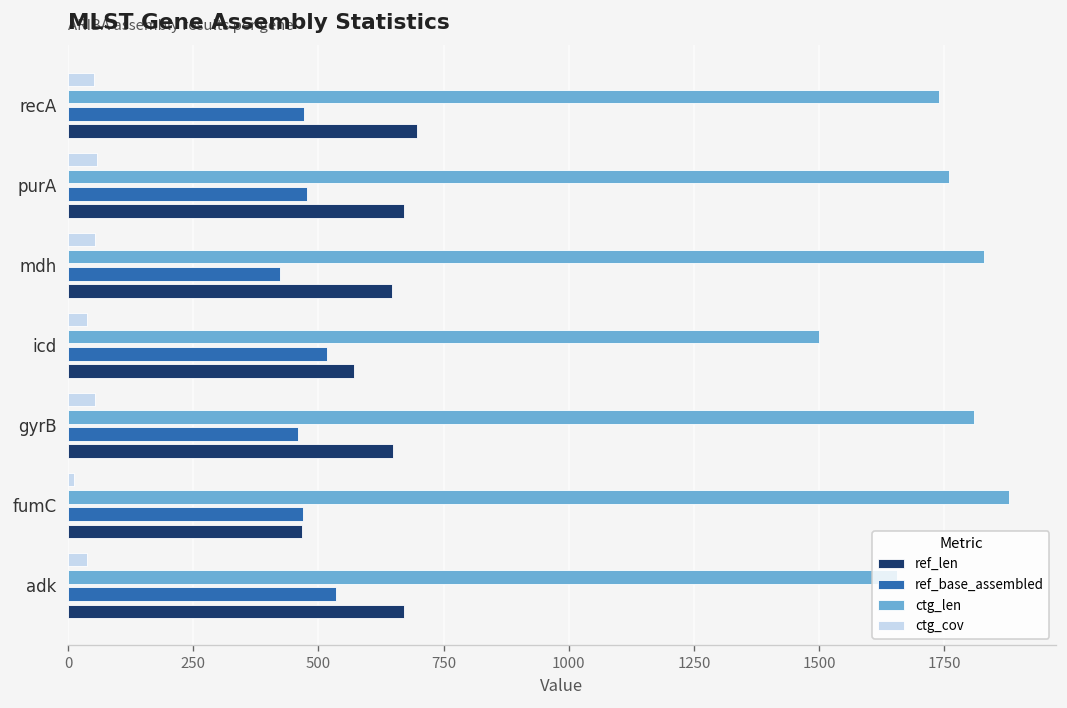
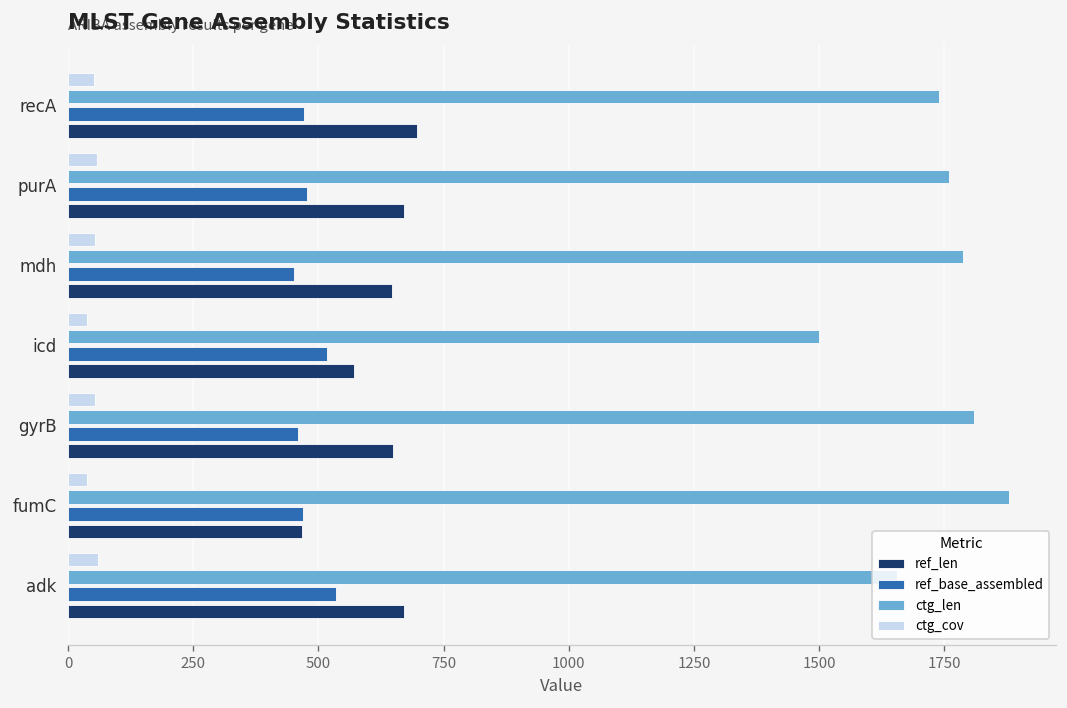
ctg_len, mdh: 1830 -> 1790
ref_base_assembled, mdh: 420 -> 450
ctg_cov, fumC: 10 -> 40
ctg_cov, adk: 40 -> 60
